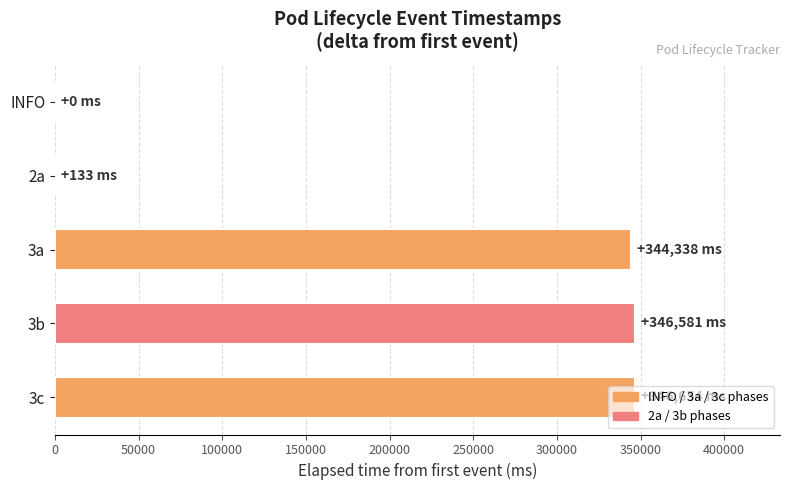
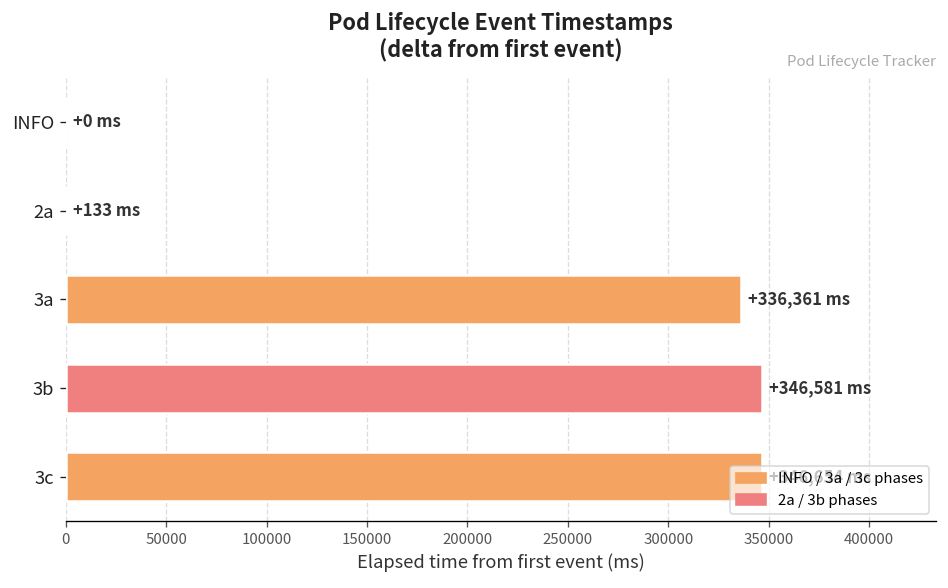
3a: +344,338 -> +336,361
